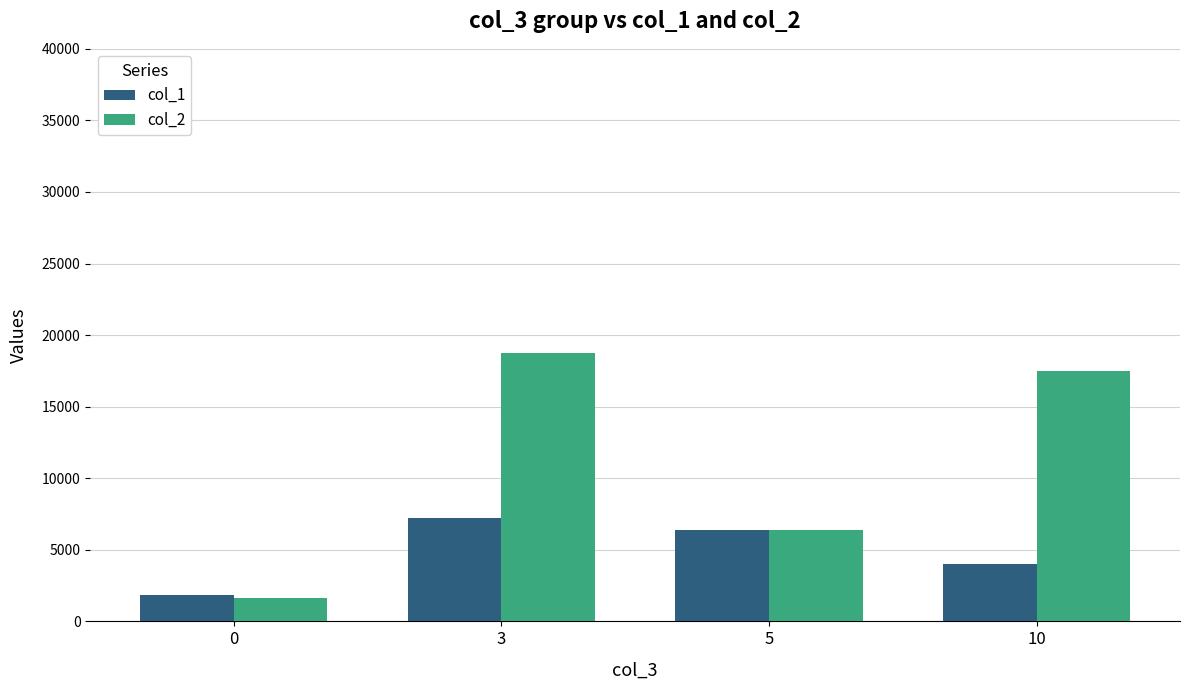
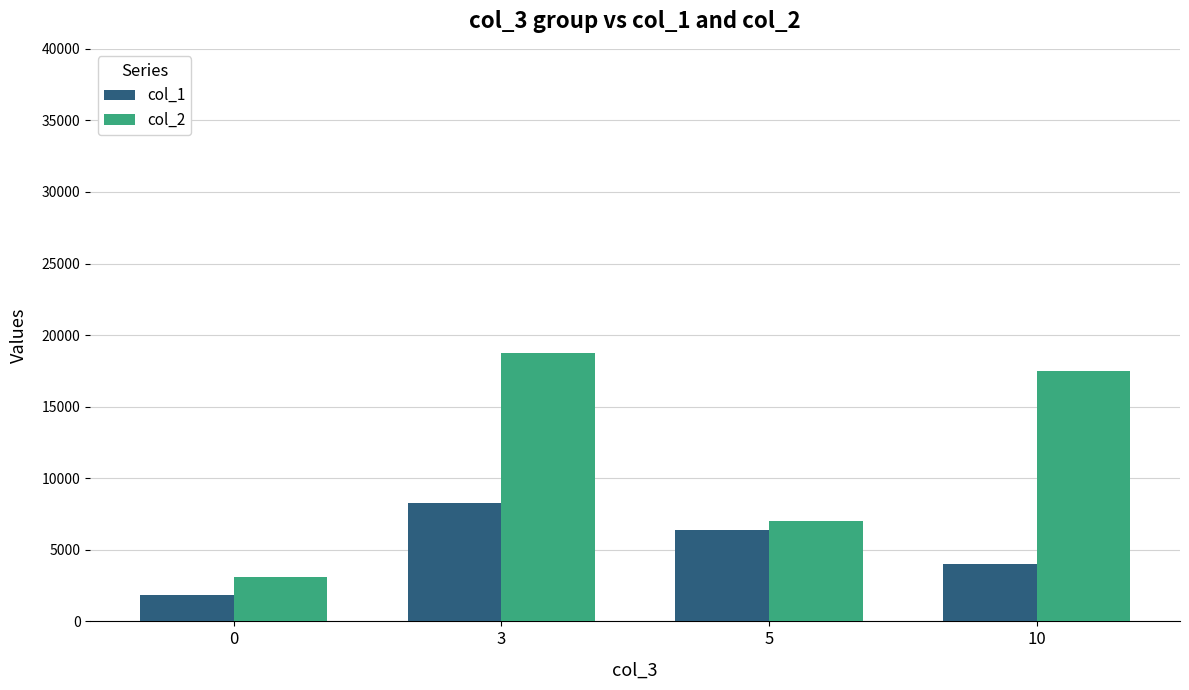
col_2, 0: 1600 -> 3100
col_1, 3: 7200 -> 8300
col_2, 5: 6400 -> 7000
